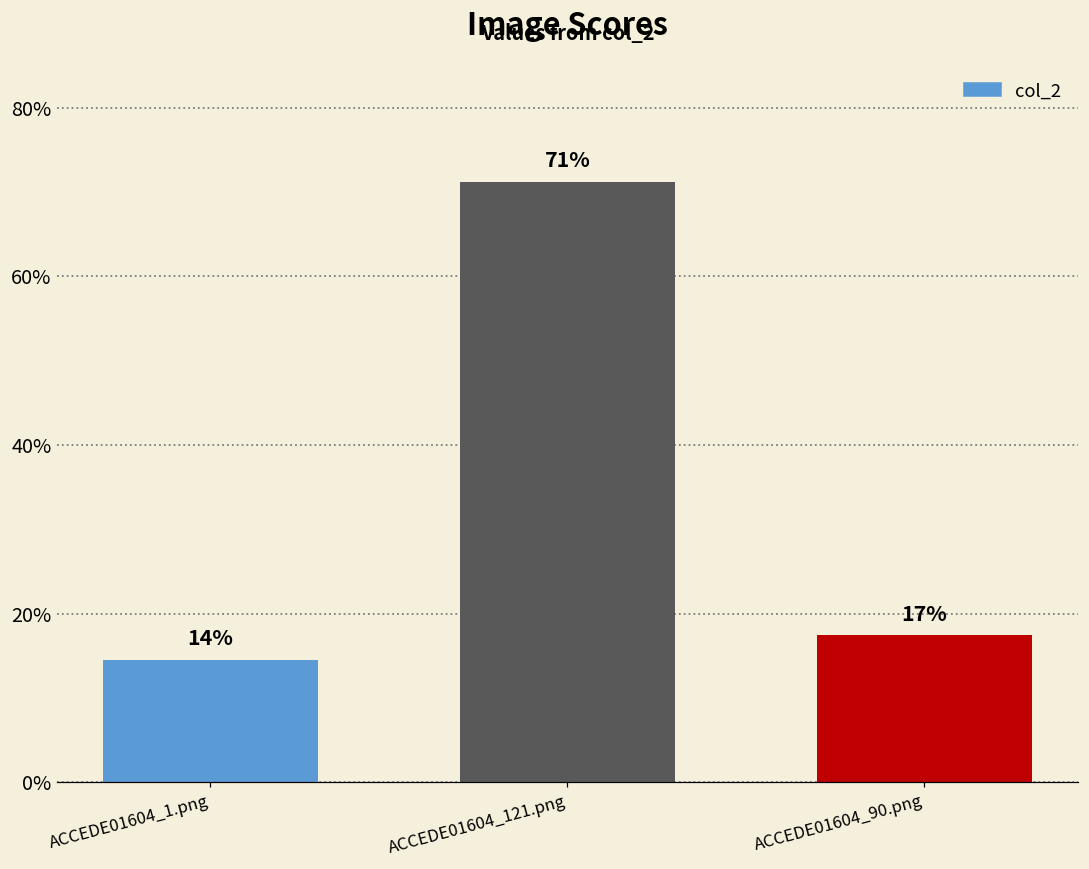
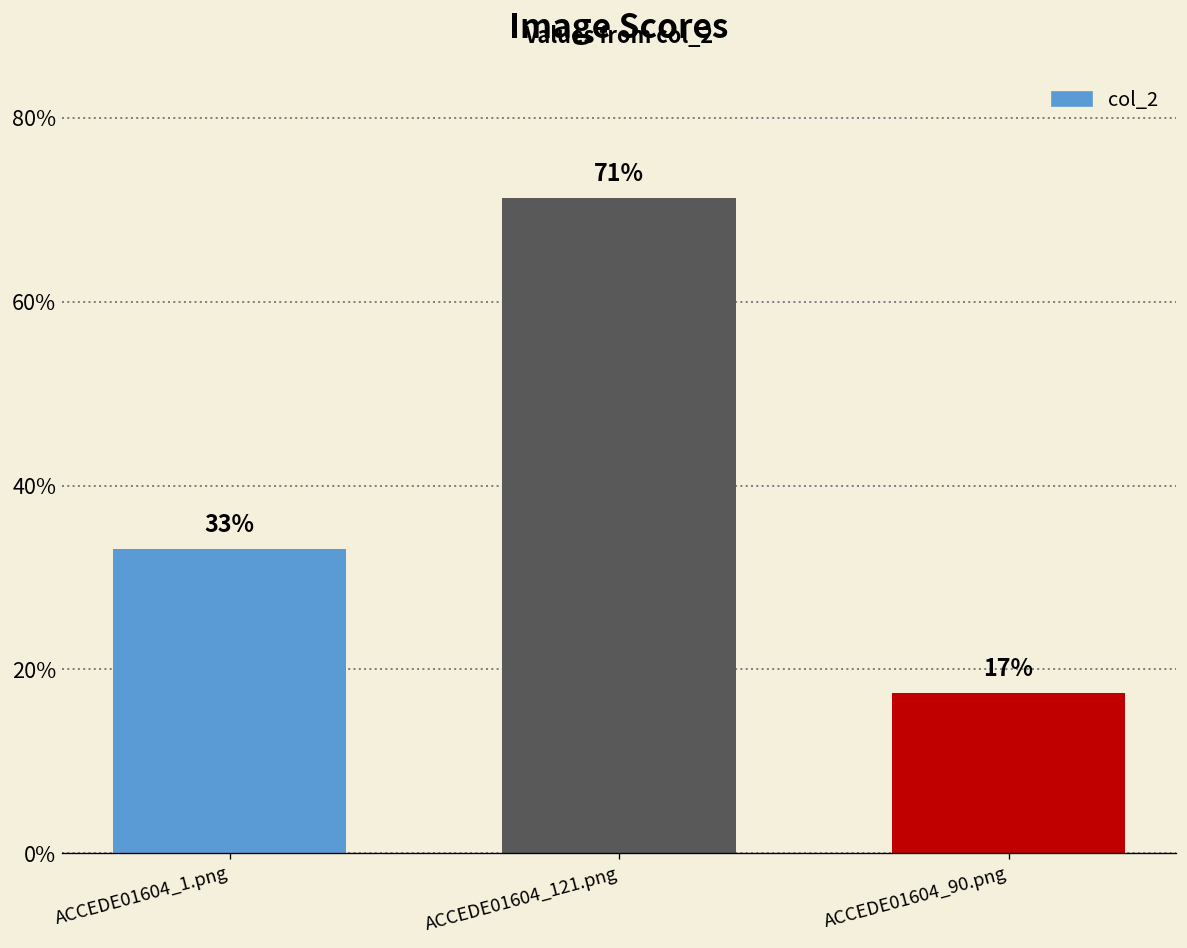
ACCEDE01604_1.png: 14% -> 33%
